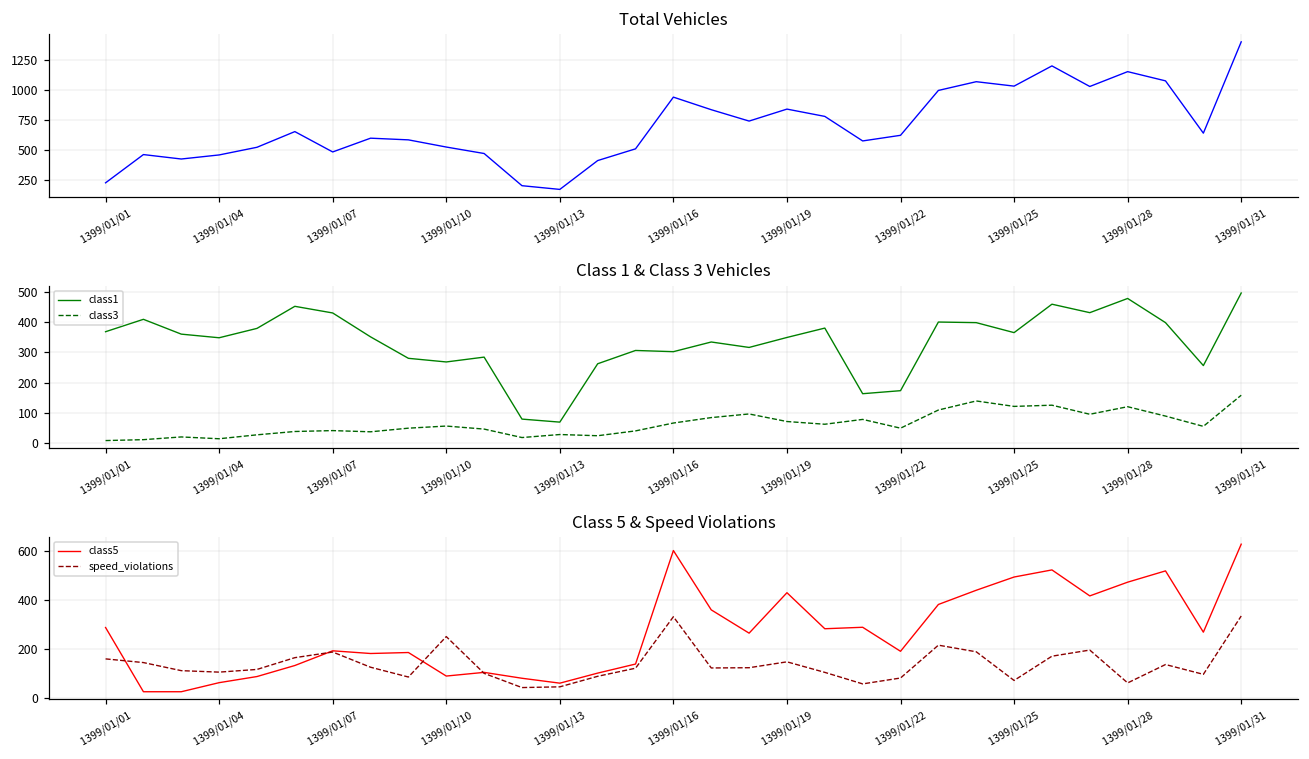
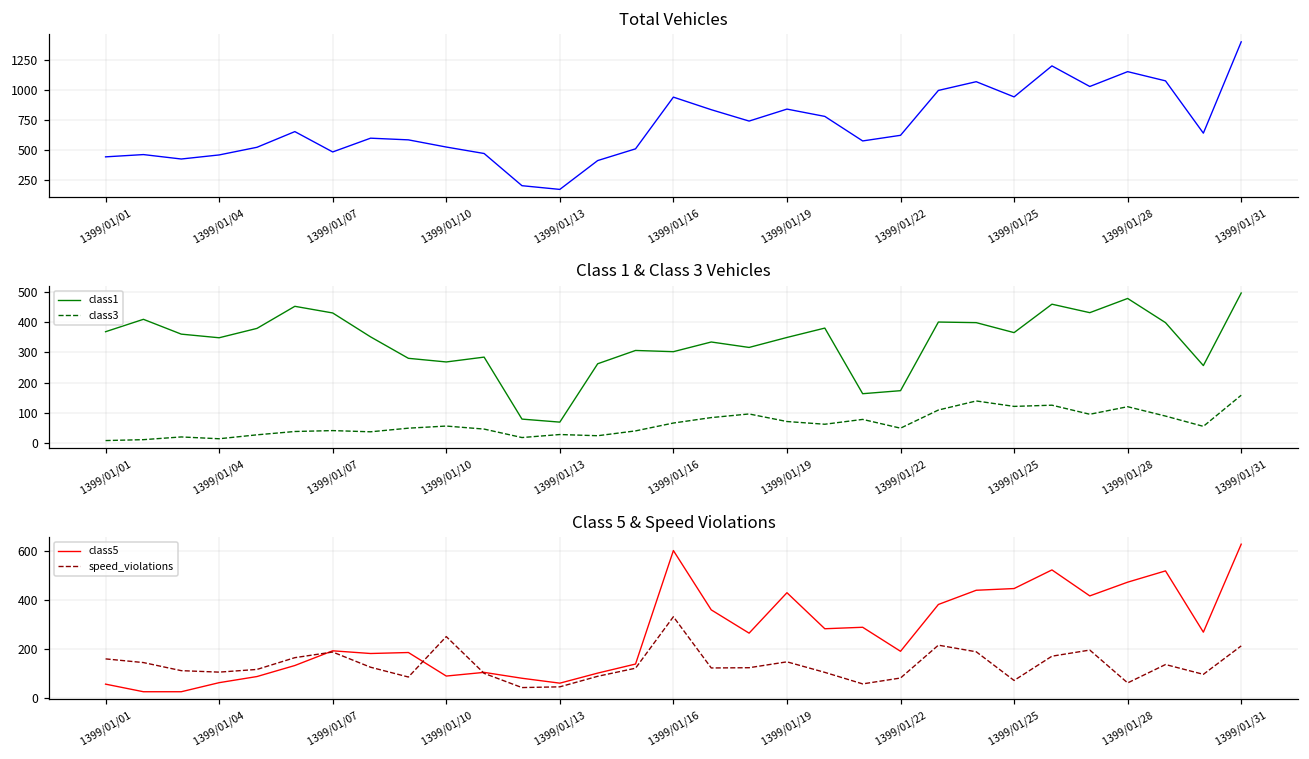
Total Vehicles, 1399/01/01: 230 -> 440
Total Vehicles, 1399/01/25: 1030 -> 940
Class 5 & Speed Violations, class5, 1399/01/01: 290 -> 60
Class 5 & Speed Violations, class5, 1399/01/25: 500 -> 450
Class 5 & Speed Violations, speed_violations, 1399/01/31: 340 -> 210
